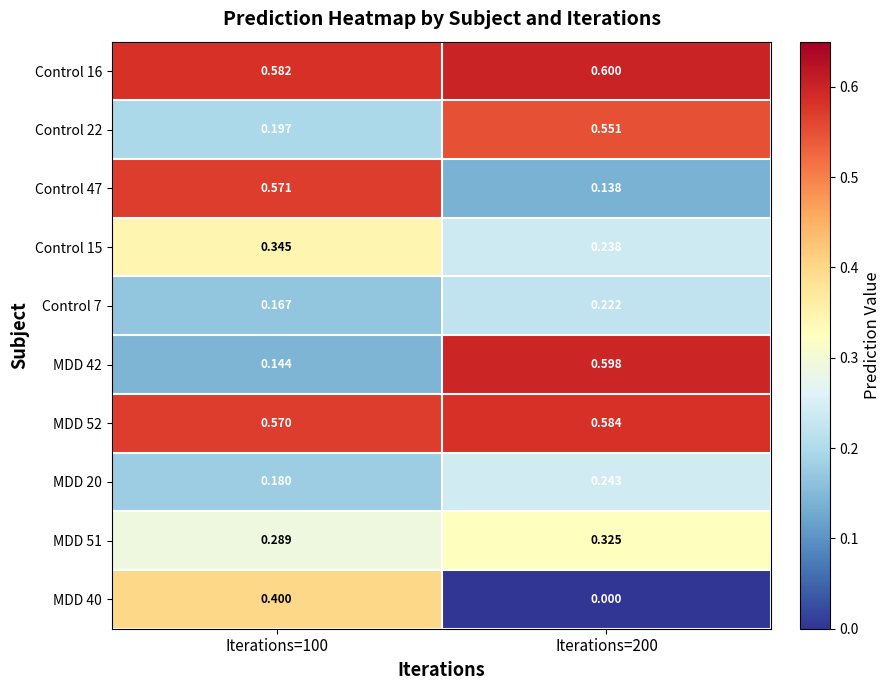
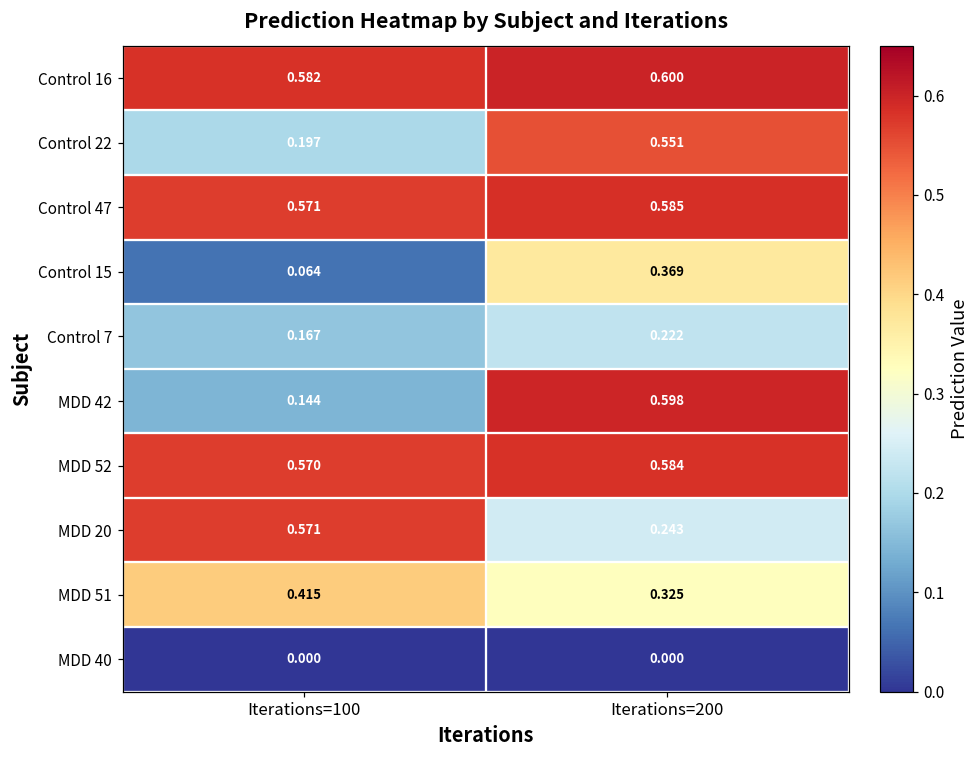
Control 47, Iterations=200: 0.138 -> 0.585
Control 15, Iterations=100: 0.345 -> 0.064
Control 15, Iterations=200: 0.238 -> 0.369
MDD 20, Iterations=100: 0.180 -> 0.571
MDD 51, Iterations=100: 0.289 -> 0.415
MDD 40, Iterations=100: 0.400 -> 0.000
